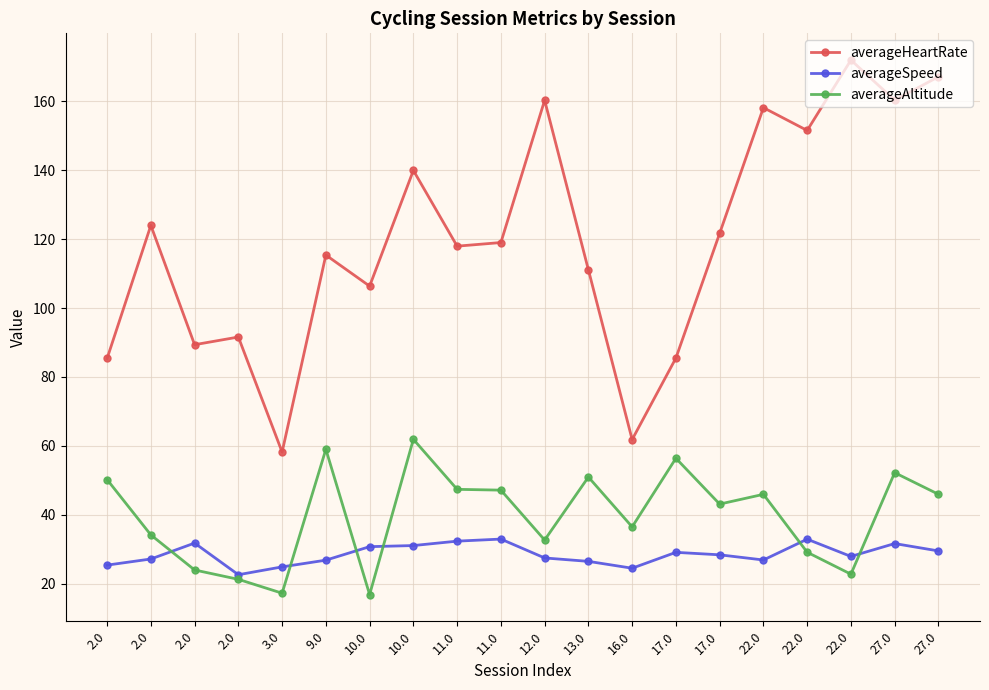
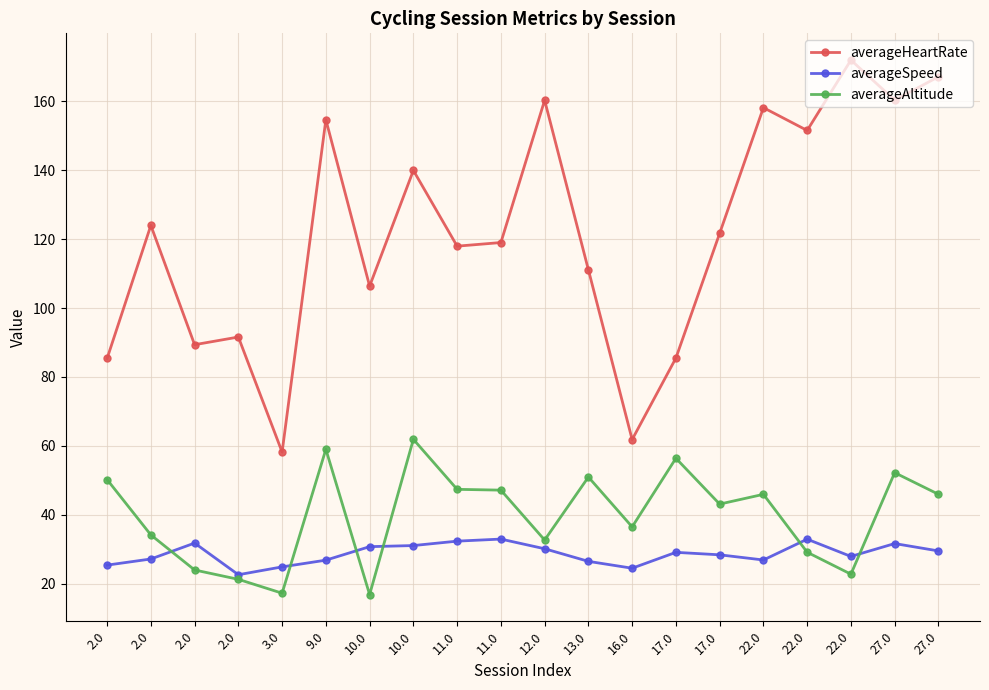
averageHeartRate, 9.0: 115 -> 155
averageSpeed, 12.0: 27 -> 30
